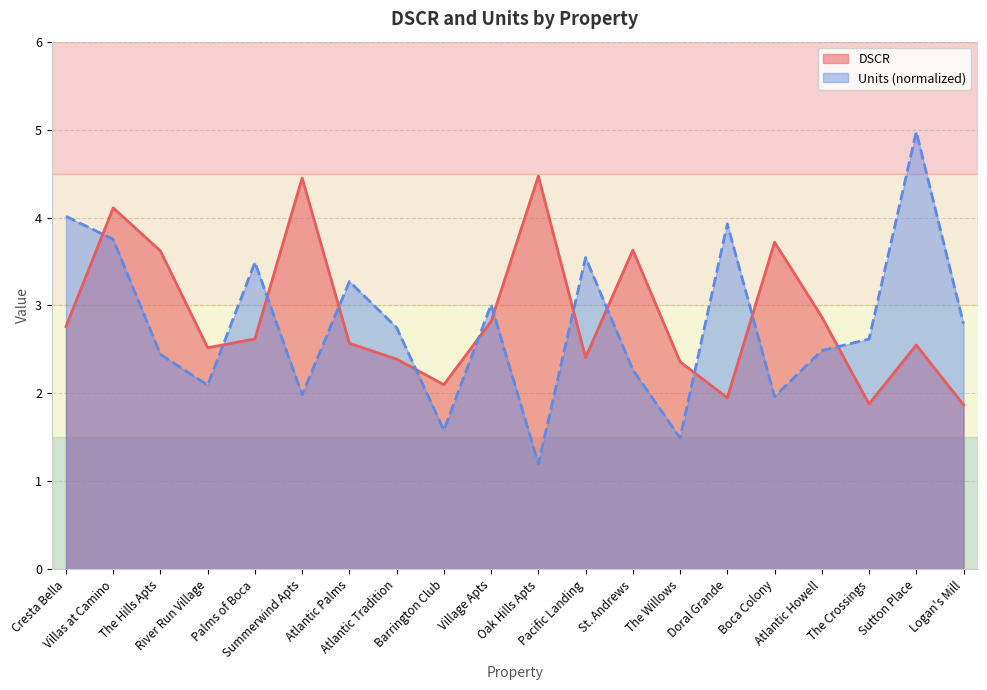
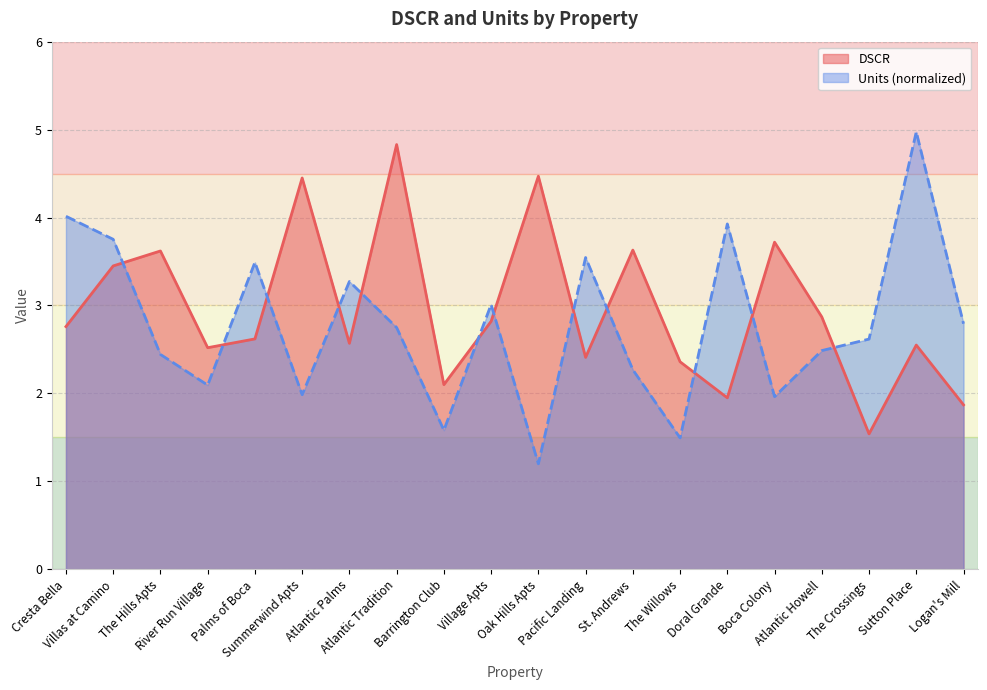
DSCR, Villas at Camino: 4.1 -> 3.5
DSCR, Atlantic Tradition: 2.4 -> 4.8
DSCR, The Crossings: 1.9 -> 1.5
